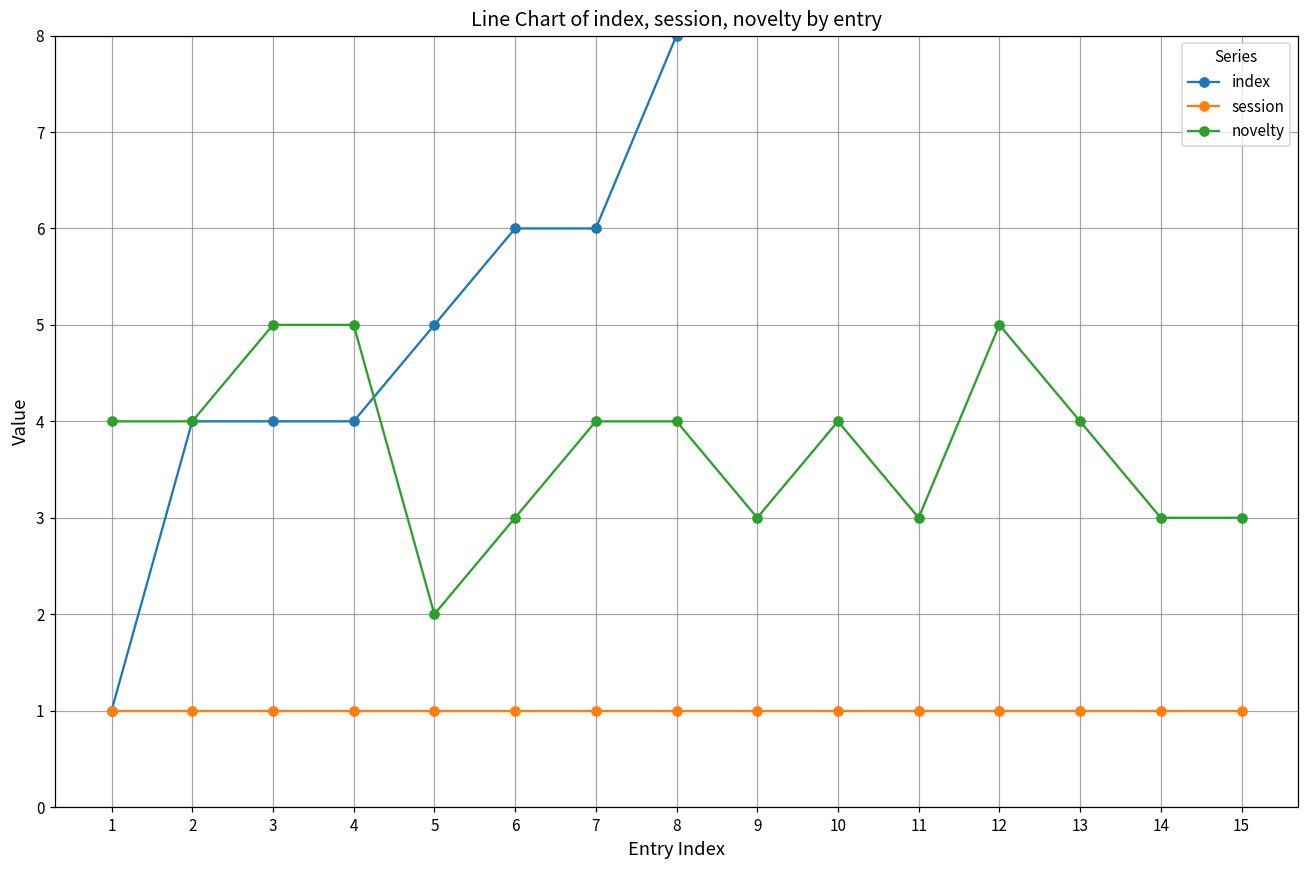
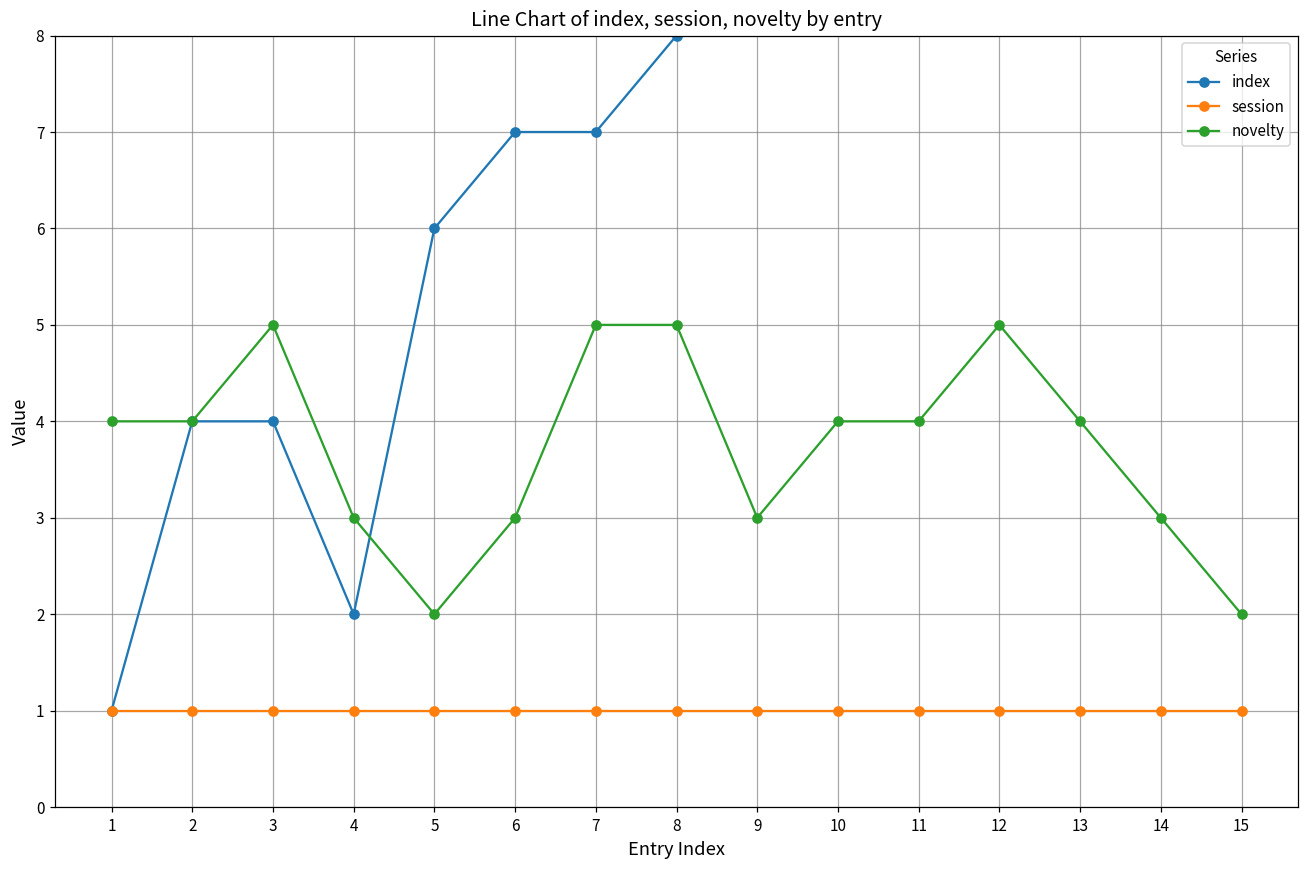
index, 4: 4 -> 2
novelty, 4: 5 -> 3
index, 5: 5 -> 6
index, 6: 6 -> 7
index, 7: 6 -> 7
novelty, 7: 4 -> 5
novelty, 8: 4 -> 5
novelty, 11: 3 -> 4
novelty, 15: 3 -> 2
